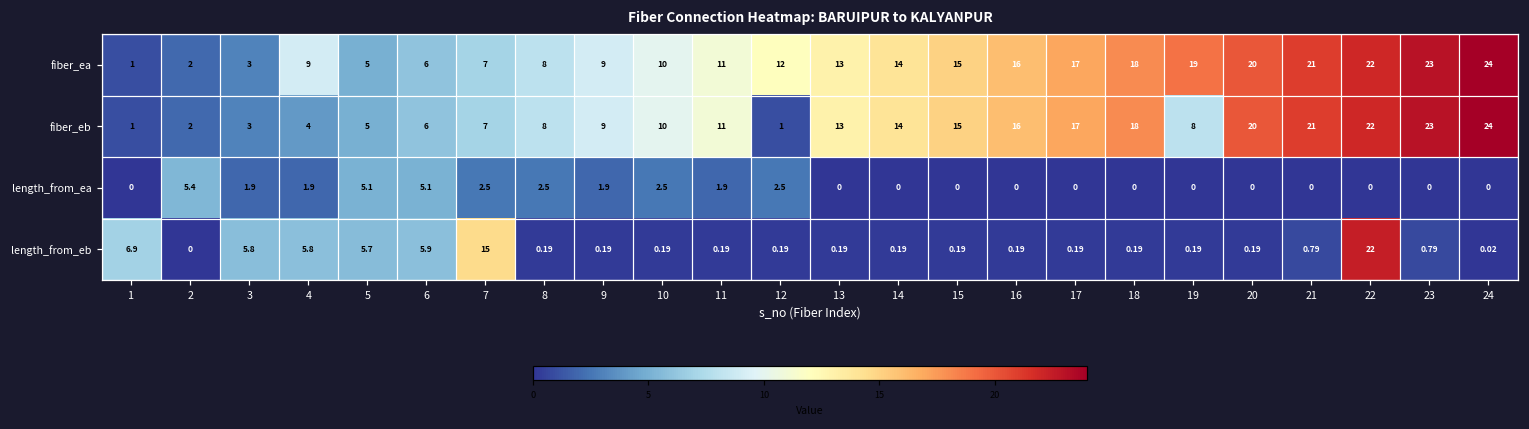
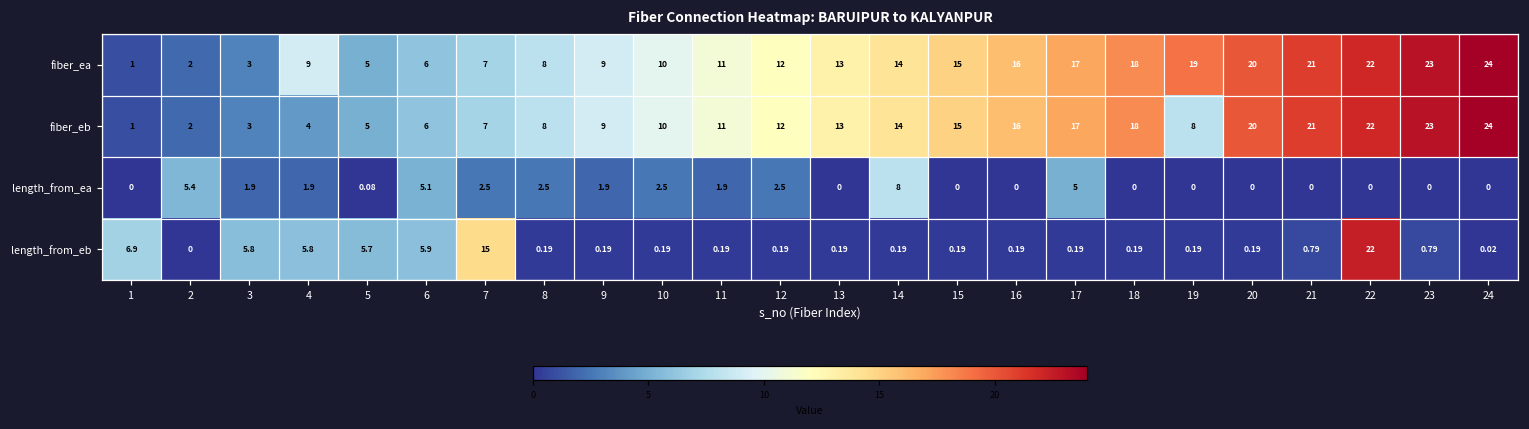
fiber_eb, 12: 1 -> 12
length_from_ea, 5: 5.1 -> 0.08
length_from_ea, 14: 0 -> 8
length_from_ea, 17: 0 -> 5
